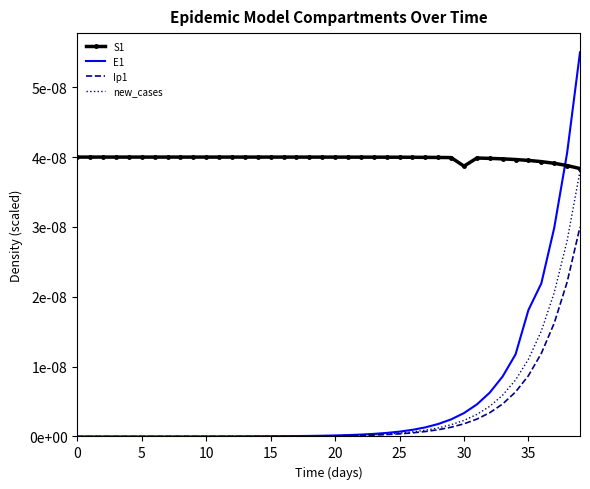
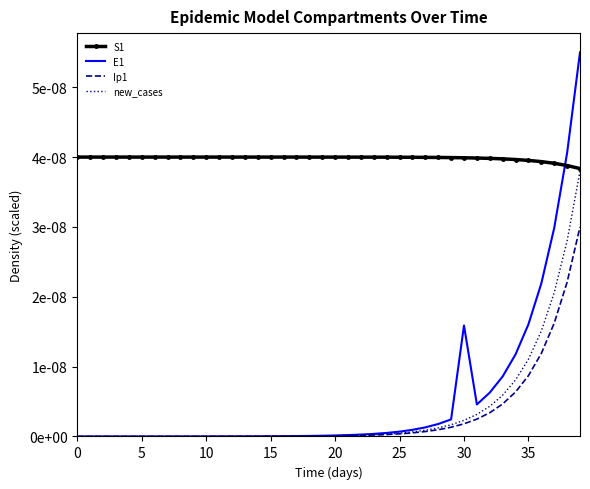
S1, 30: 0.000000039 -> 0.000000040
E1, 30: 0.000000003 -> 0.000000016
E1, 35: 0.000000018 -> 0.000000016
